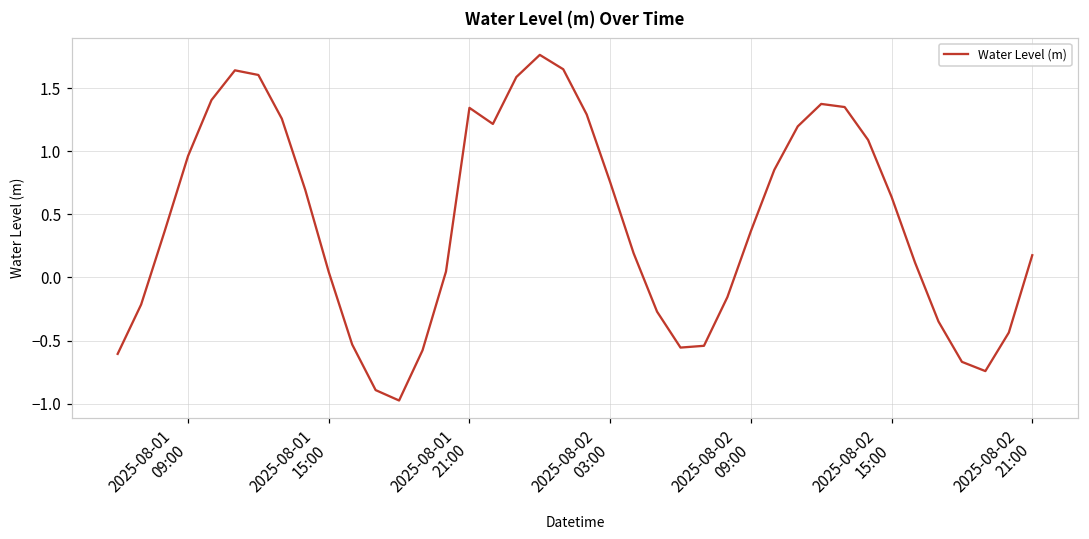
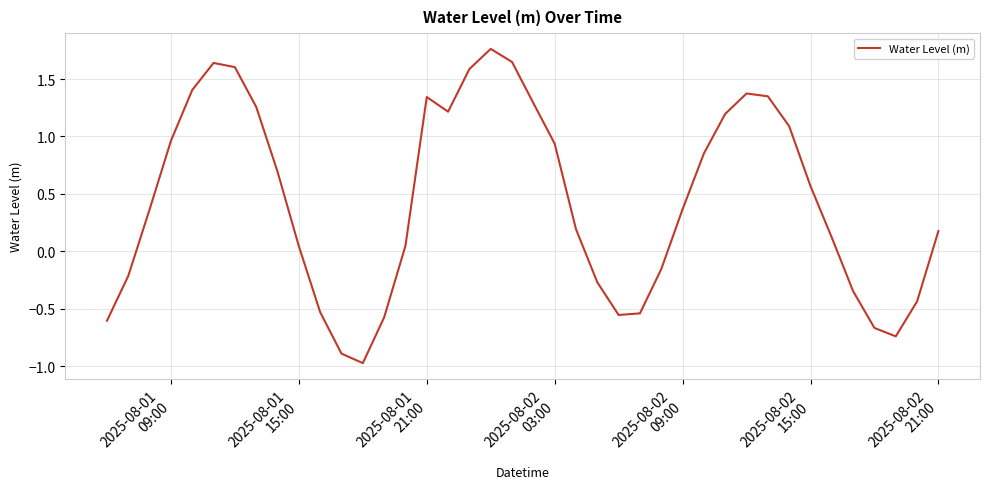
2025-08-02 03:00: 0.76 -> 0.94
2025-08-02 15:00: 0.64 -> 0.57
